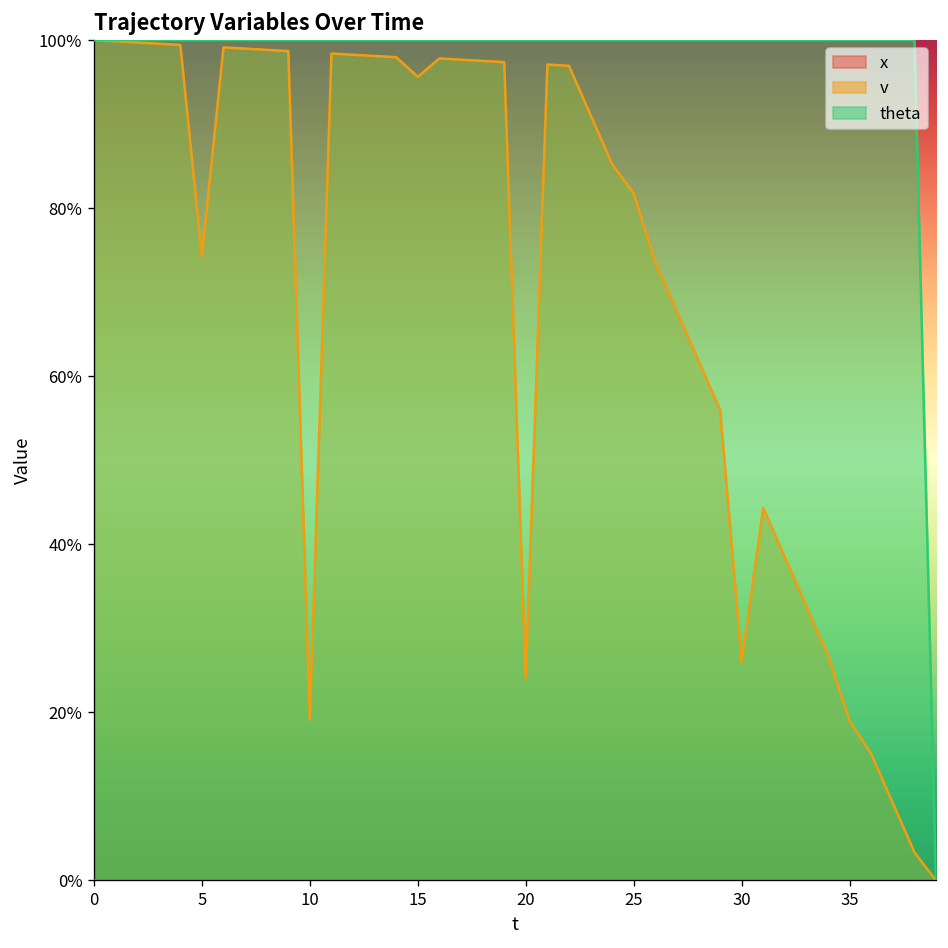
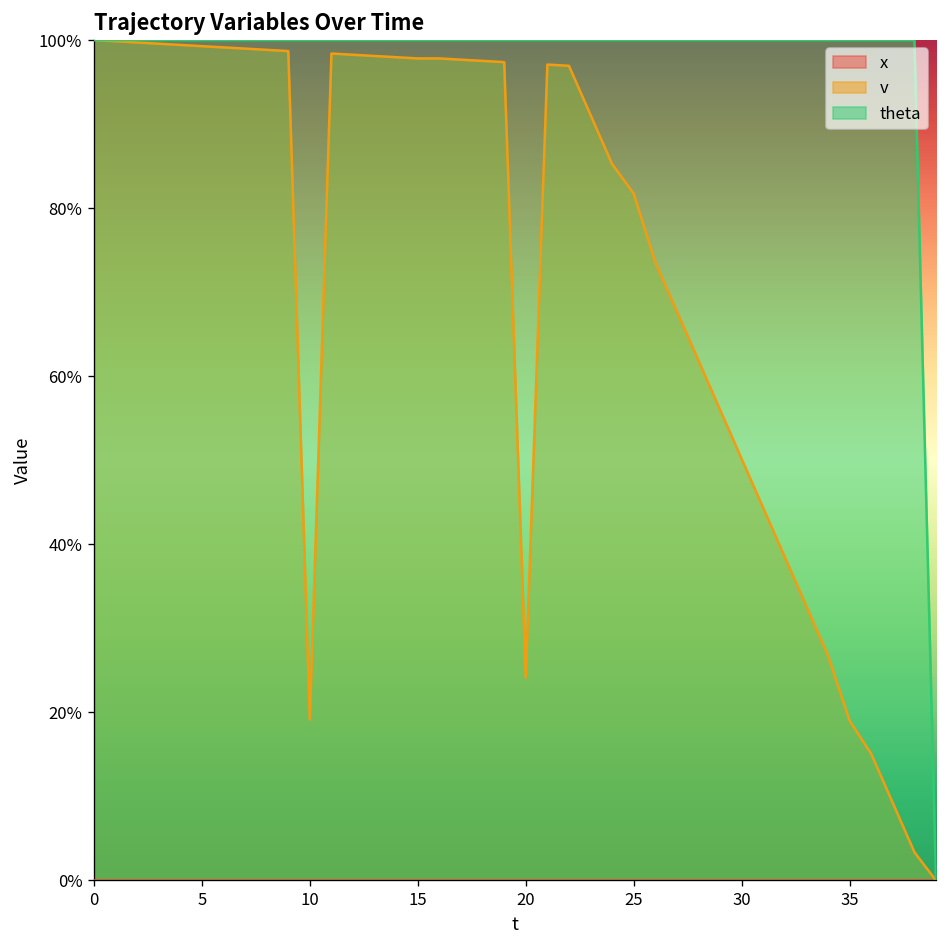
v, 5: 74% -> 99%
v, 15: 96% -> 98%
v, 30: 26% -> 50%
